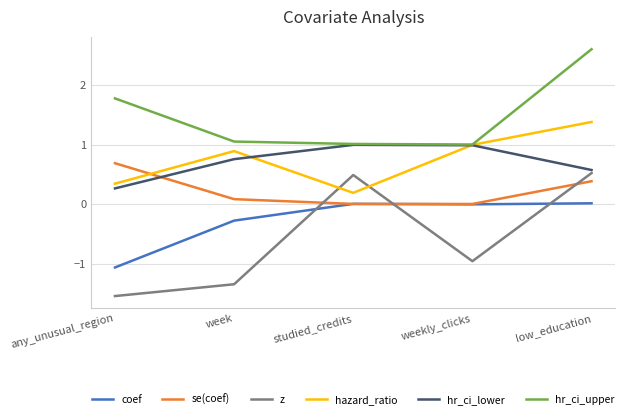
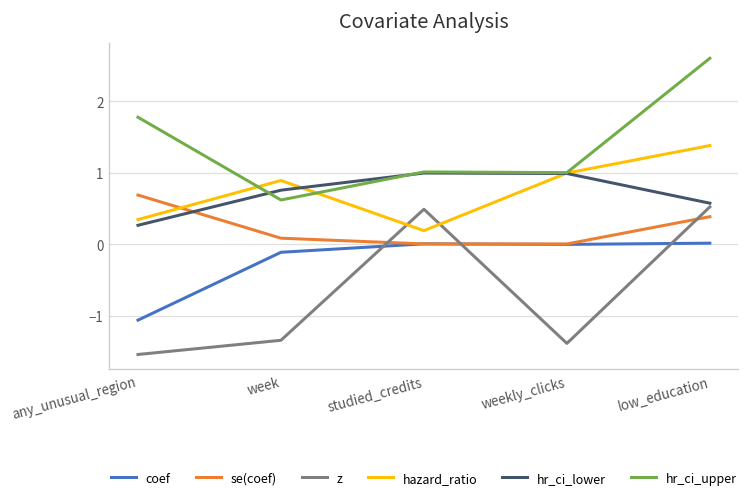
coef, week: -0.3 -> -0.1
hr_ci_upper, week: 1.1 -> 0.6
z, weekly_clicks: -1.0 -> -1.4
